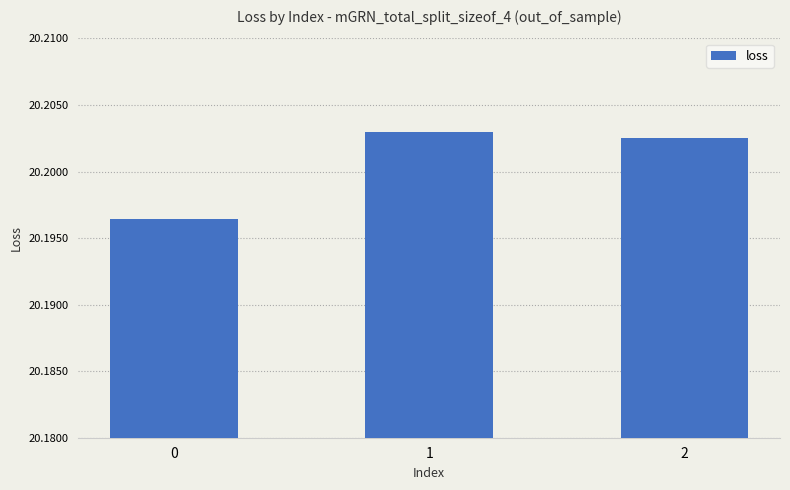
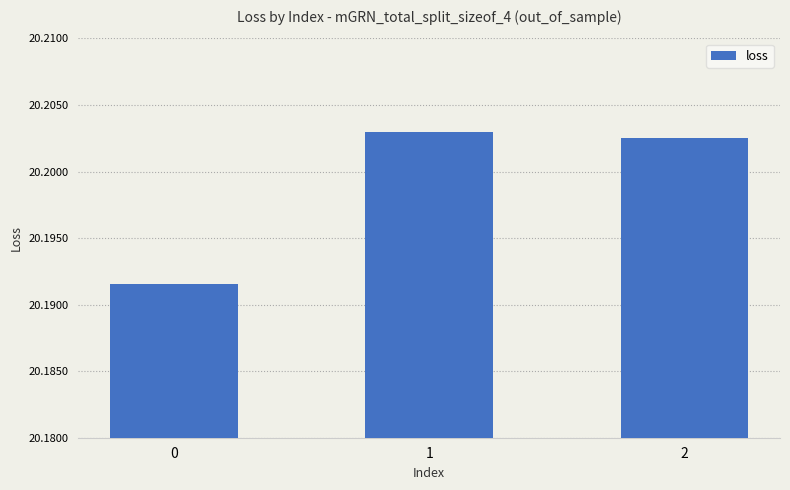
0: 20.1964 -> 20.1916
